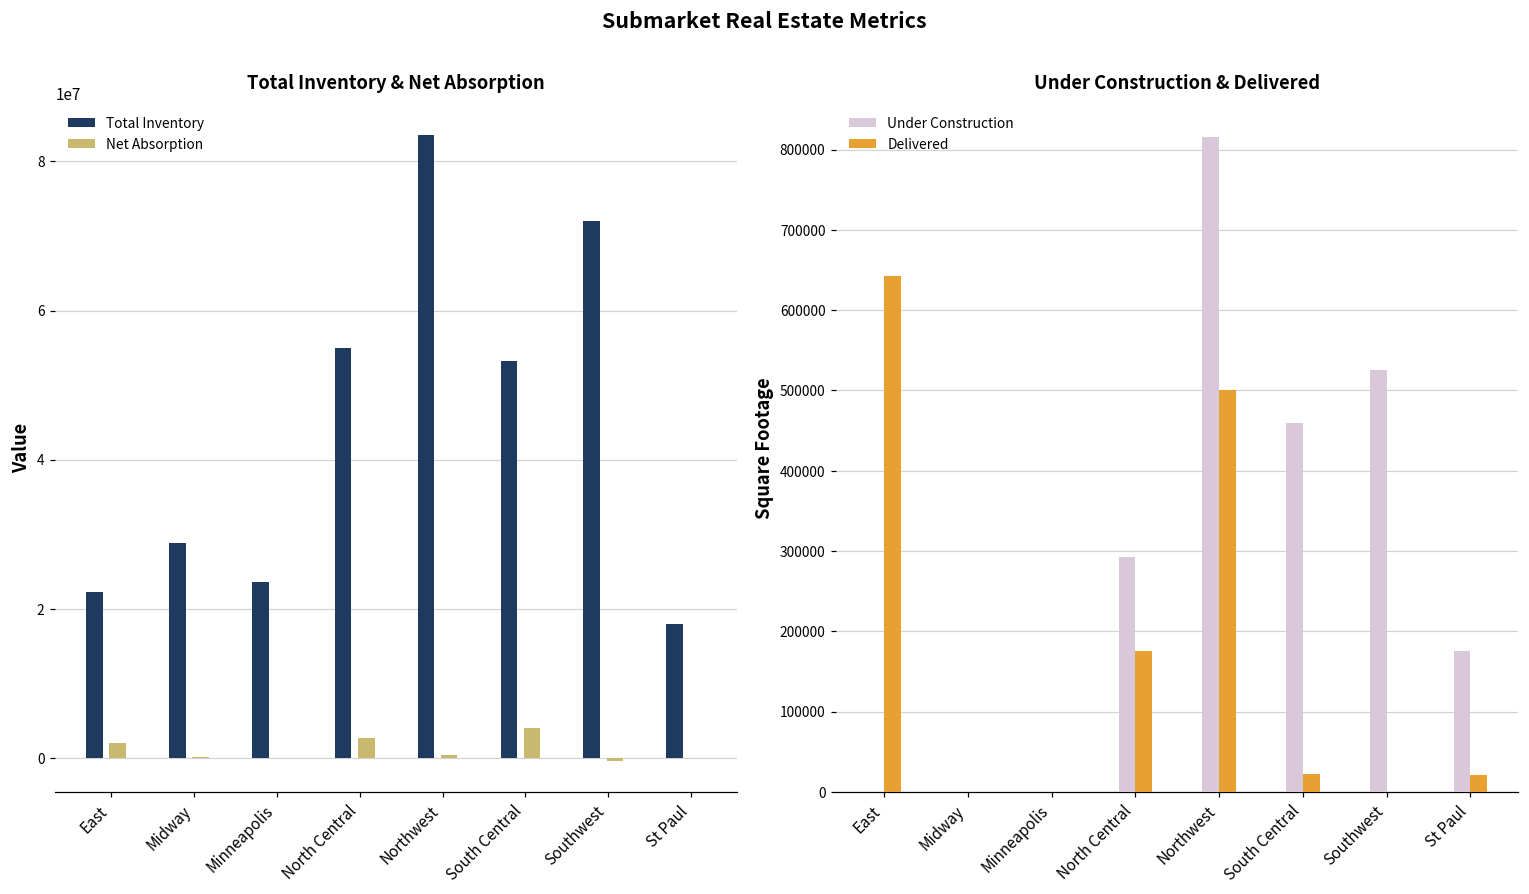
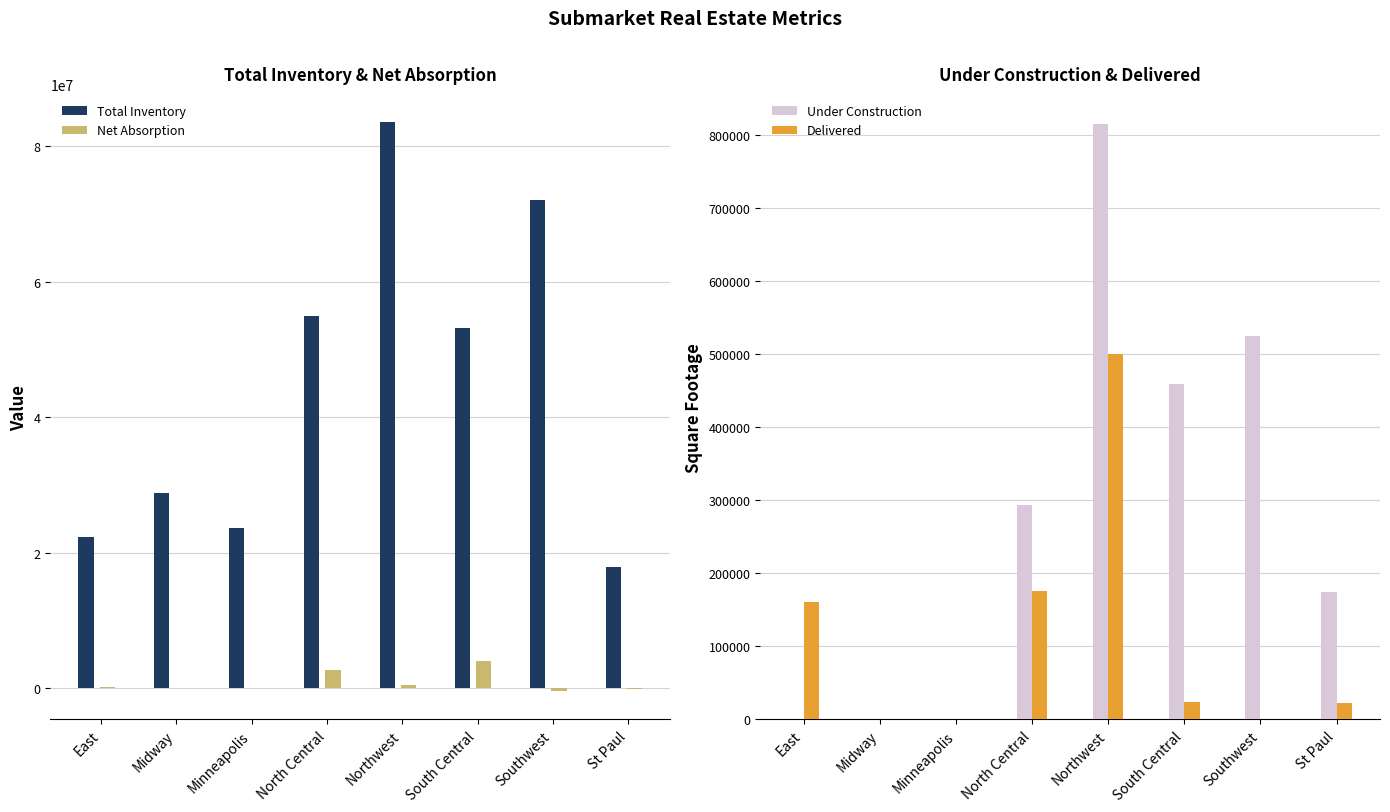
Total Inventory & Net Absorption, Net Absorption, East: 2000000 -> 0
Under Construction & Delivered, Delivered, East: 640000 -> 160000
